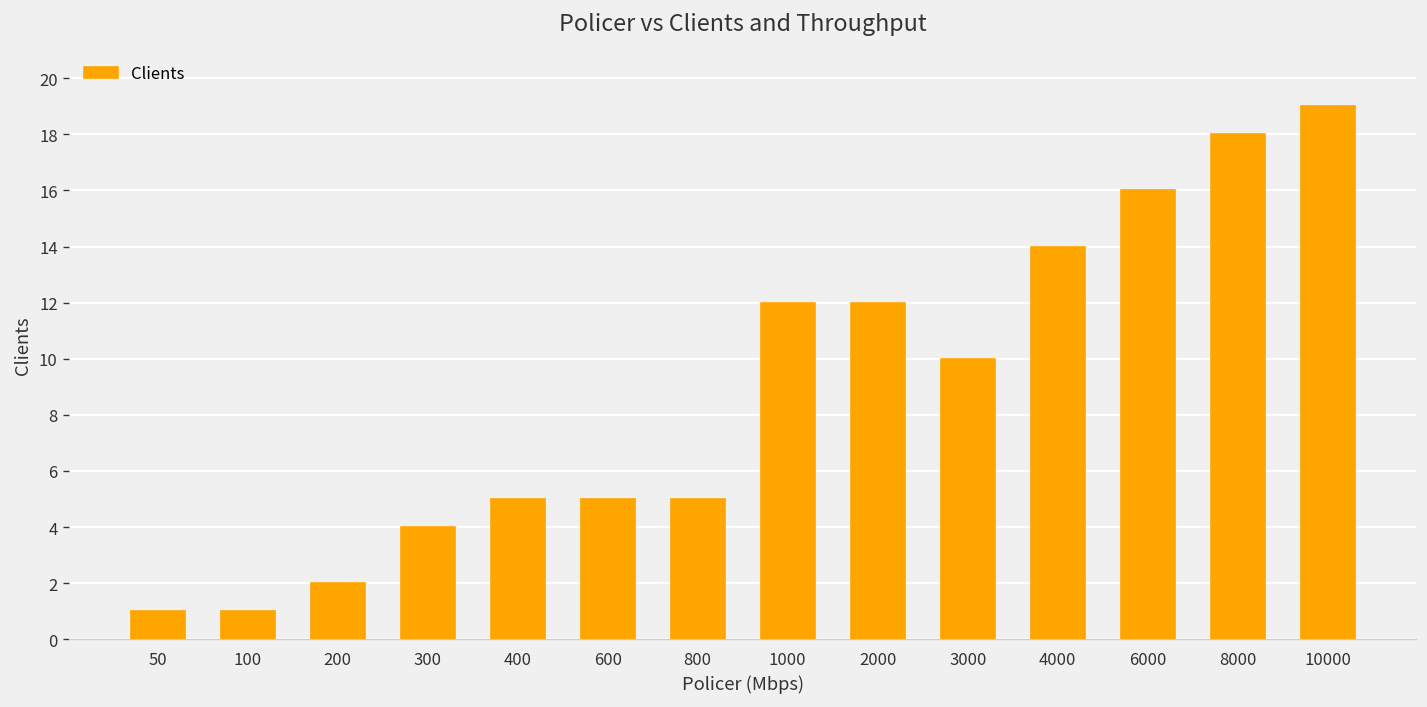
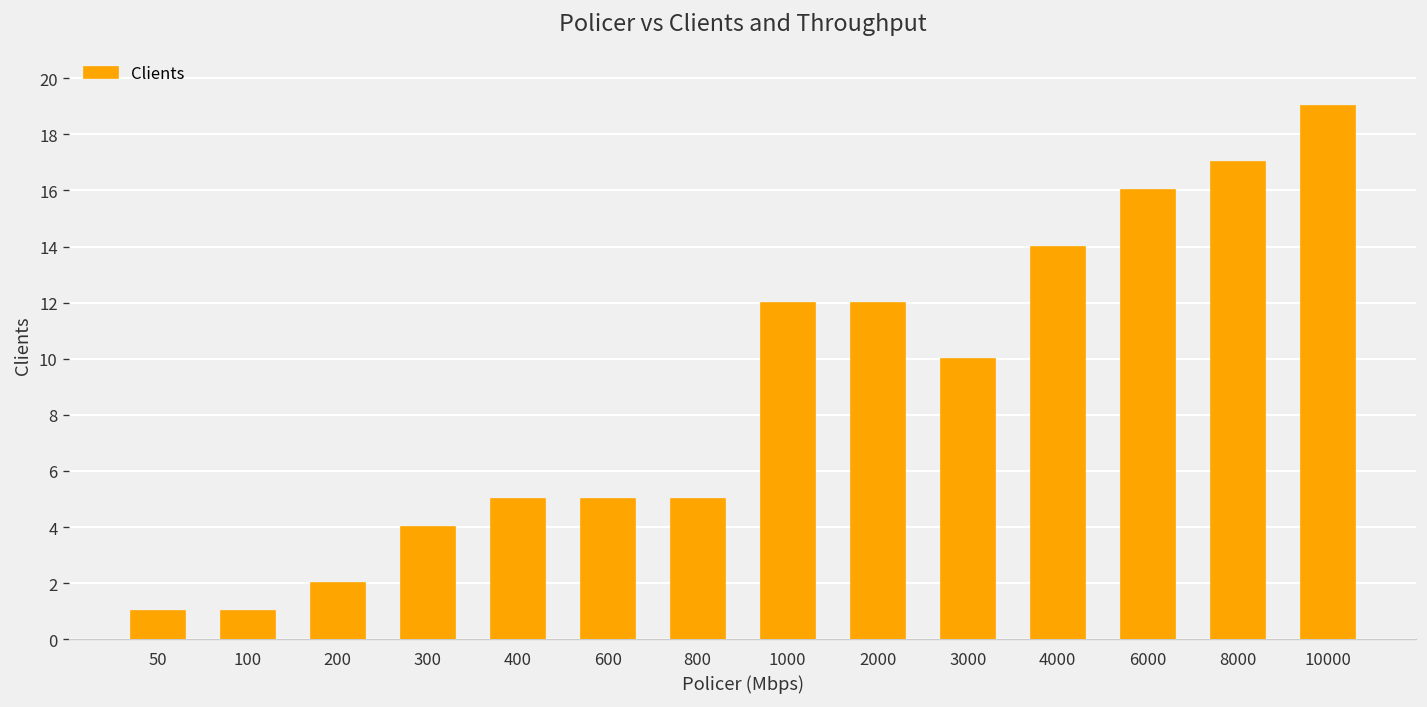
8000: 18 -> 17
